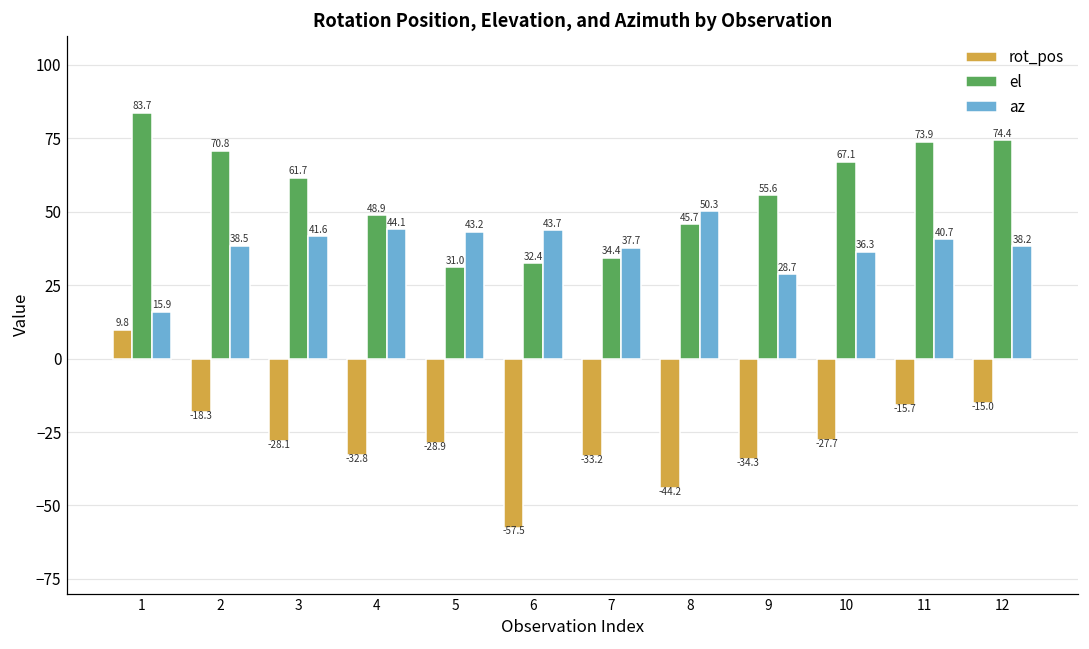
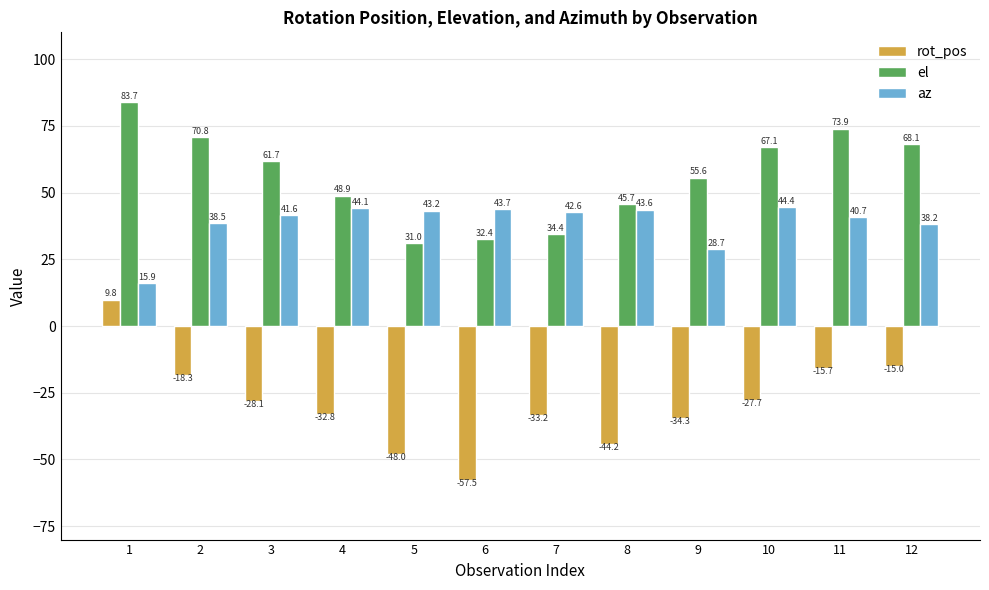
rot_pos, 5: -28.9 -> -48.0
az, 7: 37.7 -> 42.6
az, 8: 50.3 -> 43.6
az, 10: 36.3 -> 44.4
el, 12: 74.4 -> 68.1
